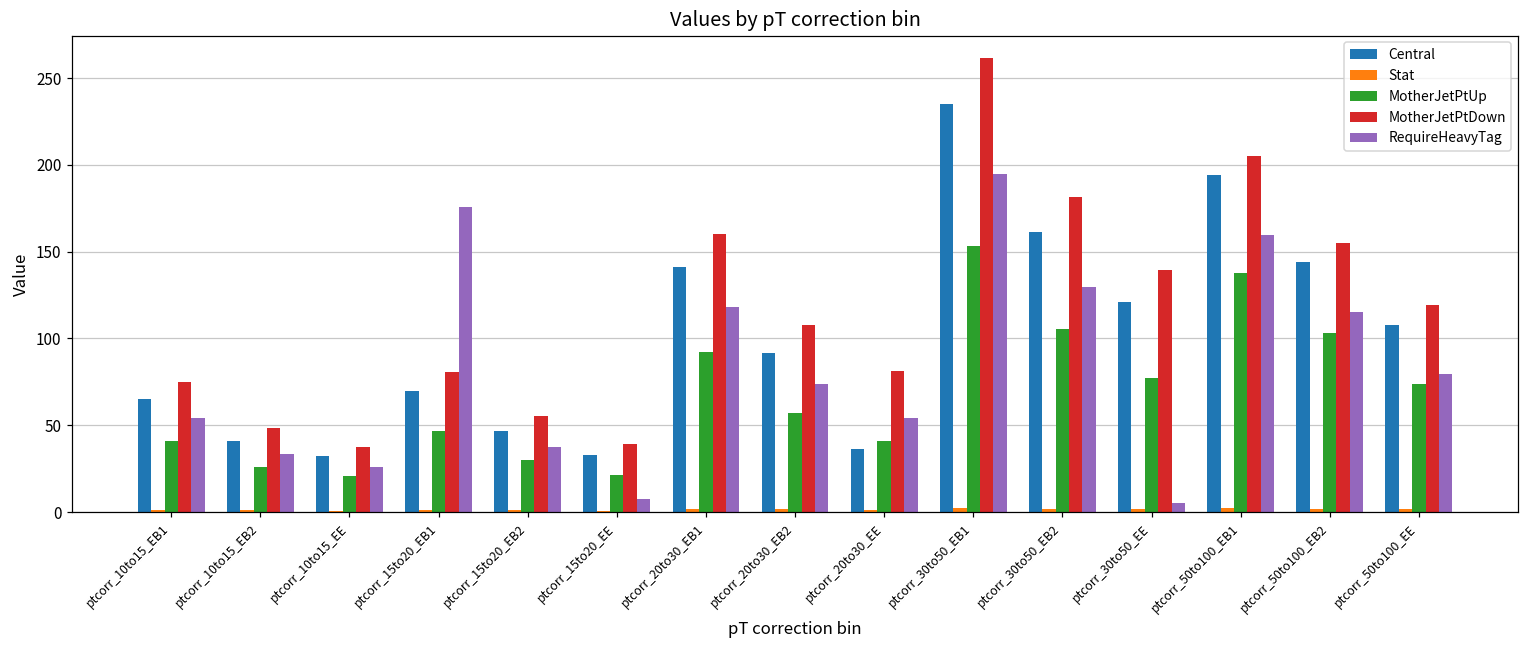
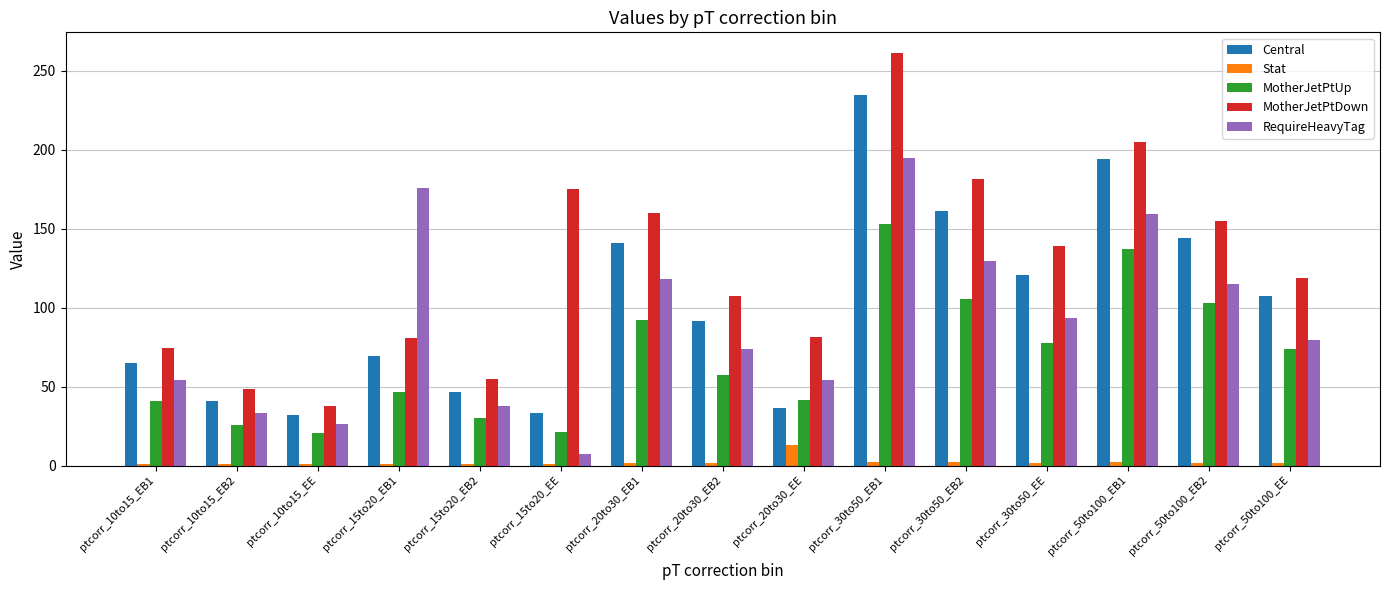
MotherJetPtDown, ptcorr_15to20_EE: 39 -> 175
Stat, ptcorr_20to30_EE: 1 -> 13
RequireHeavyTag, ptcorr_30to50_EE: 5 -> 93
